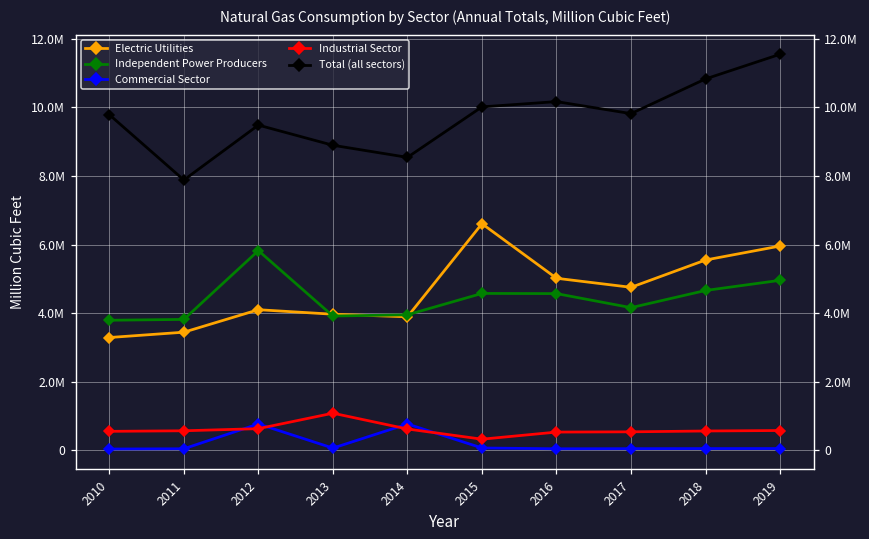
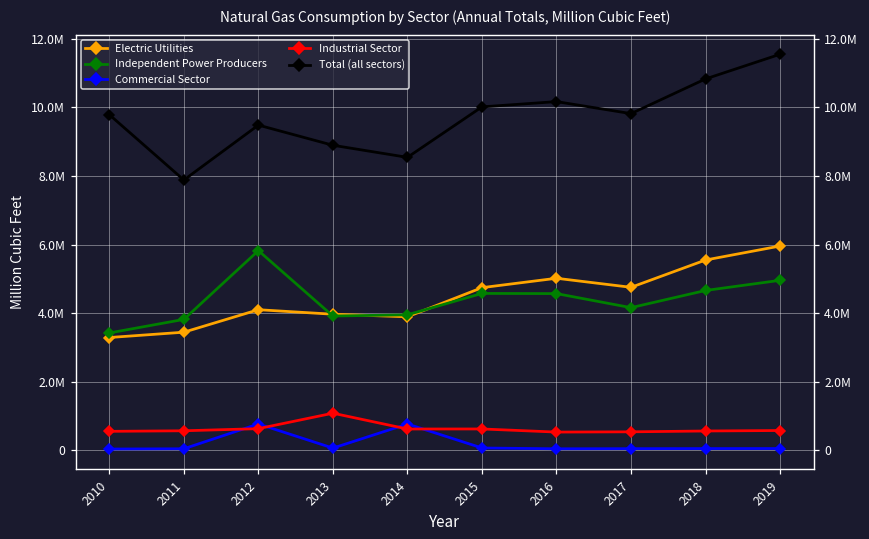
Independent Power Producers, 2010: 3800000 -> 3400000
Electric Utilities, 2015: 6600000 -> 4700000
Industrial Sector, 2015: 300000 -> 600000
